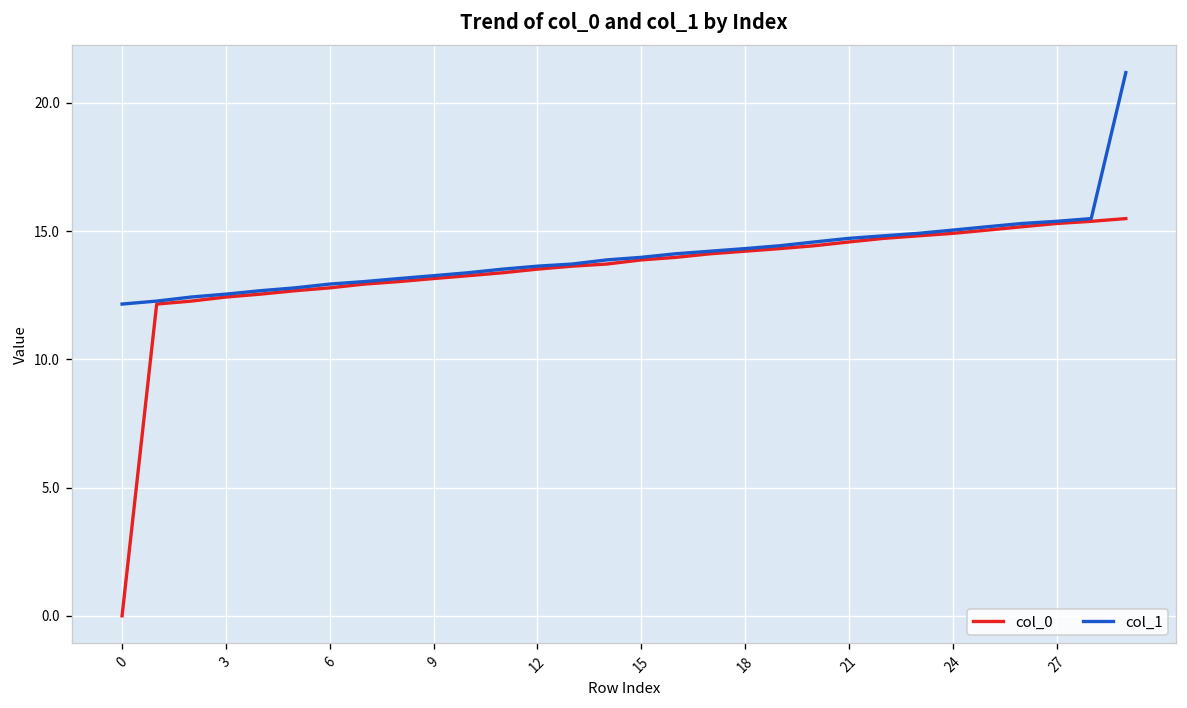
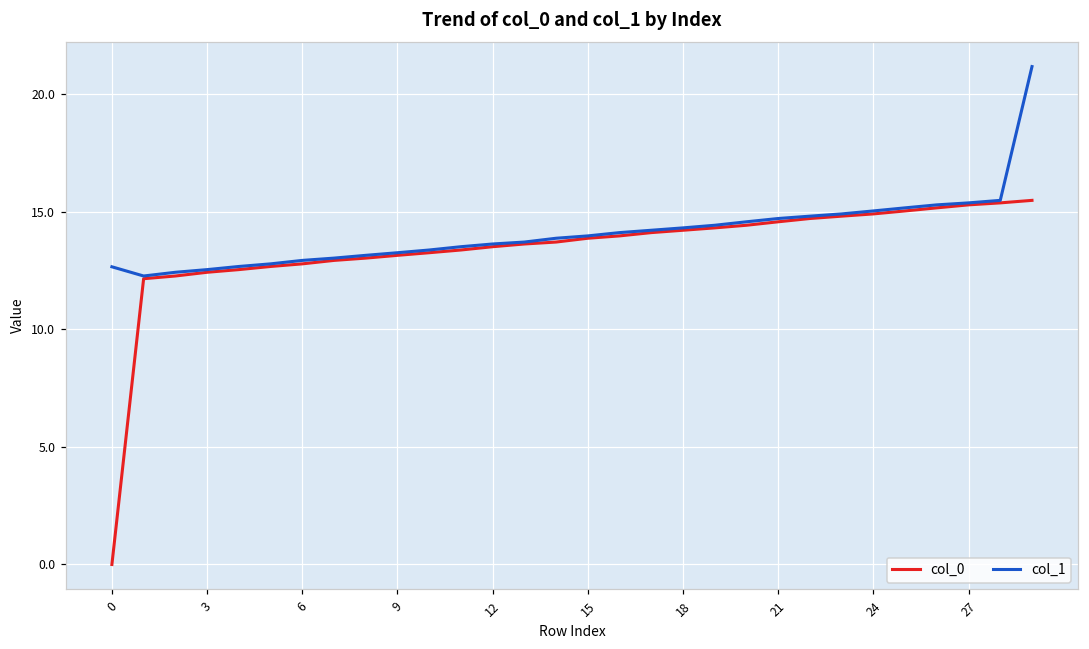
col_1, 0: 12.2 -> 12.7
